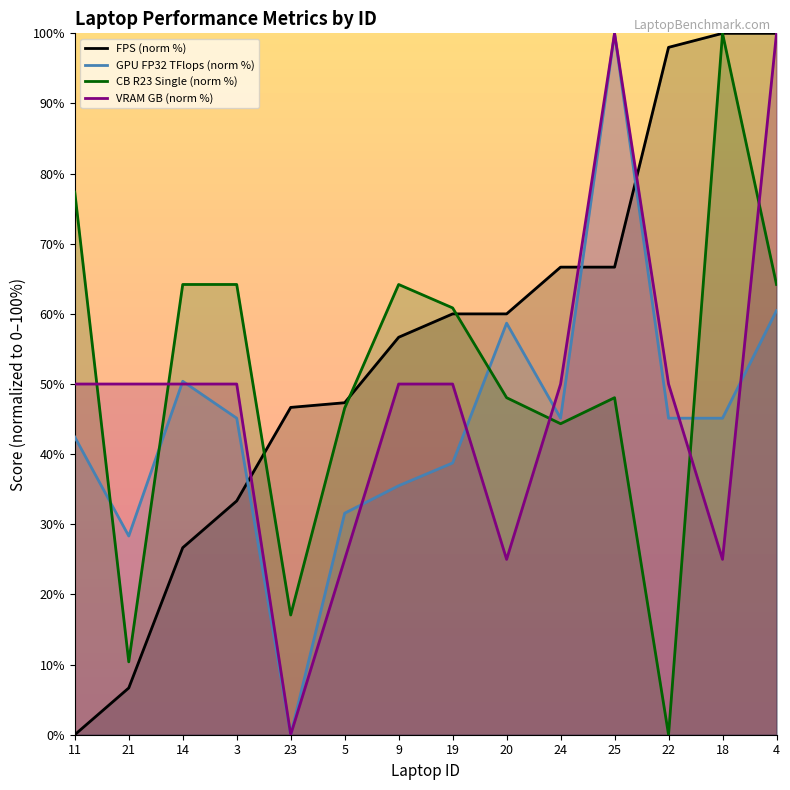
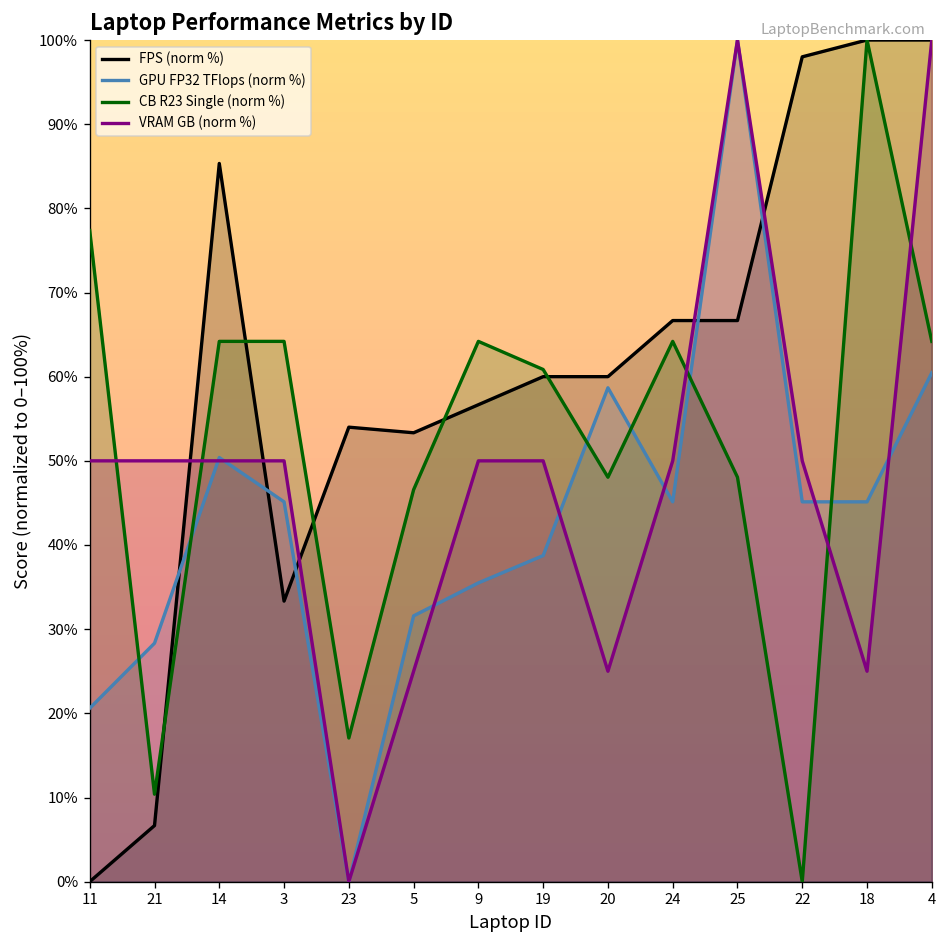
GPU FP32 TFlops (norm %), 11: 42% -> 21%
FPS (norm %), 14: 27% -> 85%
FPS (norm %), 23: 47% -> 54%
FPS (norm %), 5: 47% -> 53%
CB R23 Single (norm %), 24: 44% -> 64%
